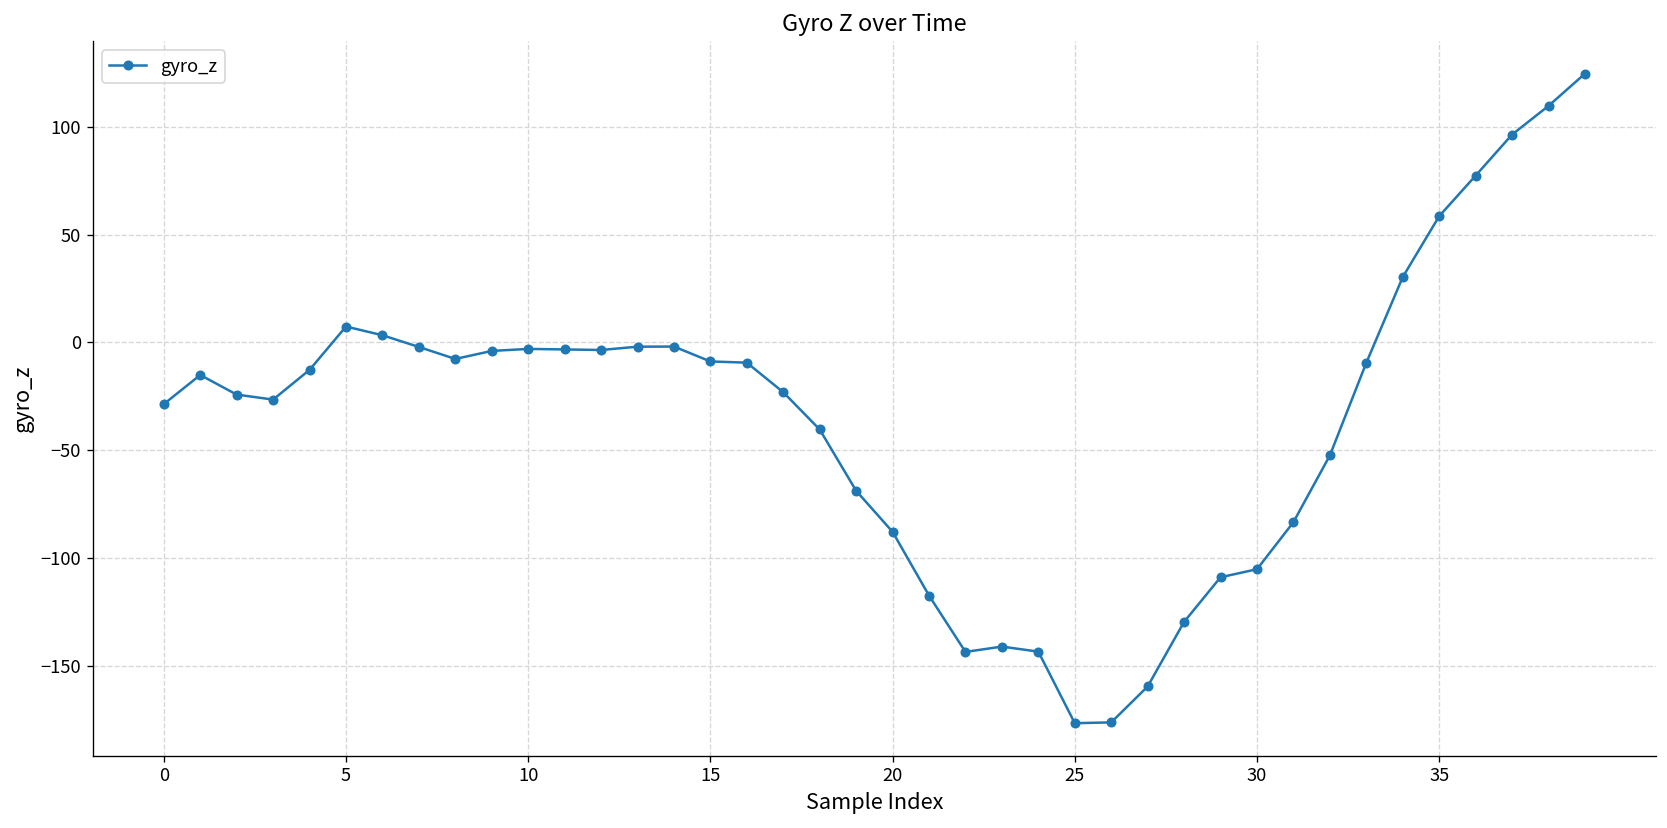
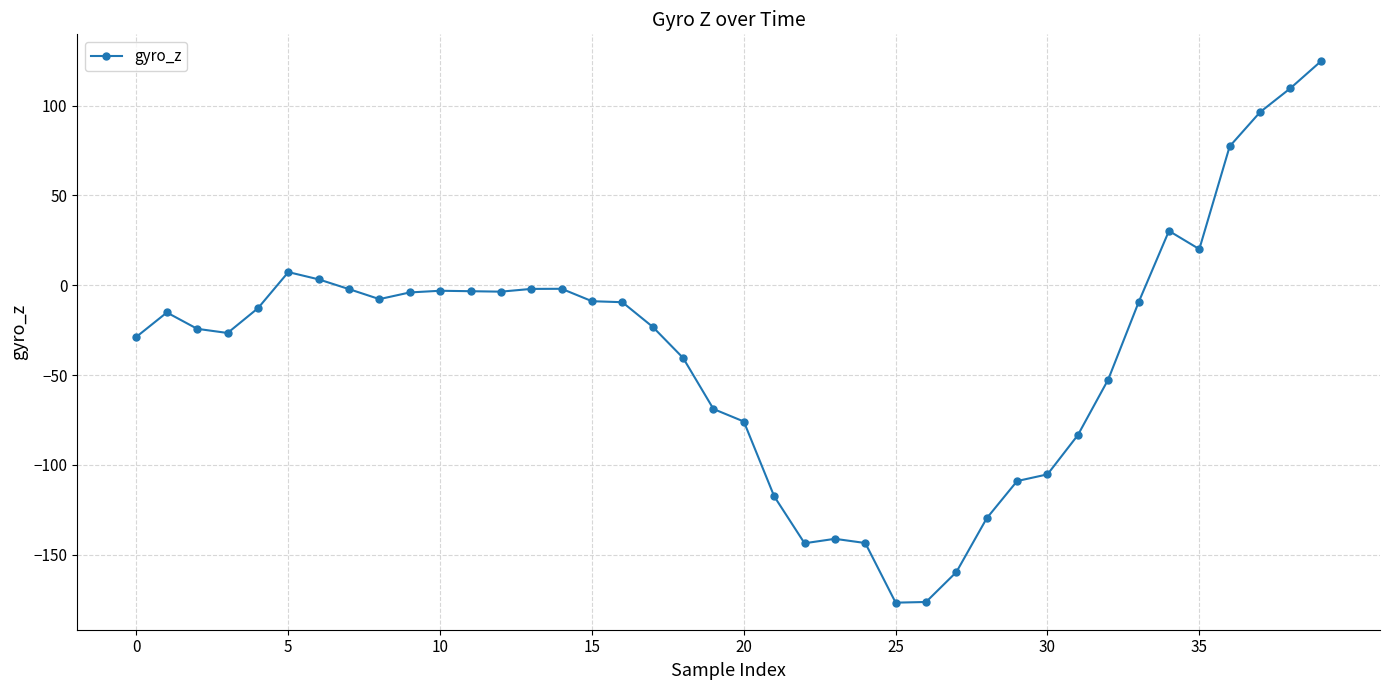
20: -88 -> -76
35: 59 -> 20
